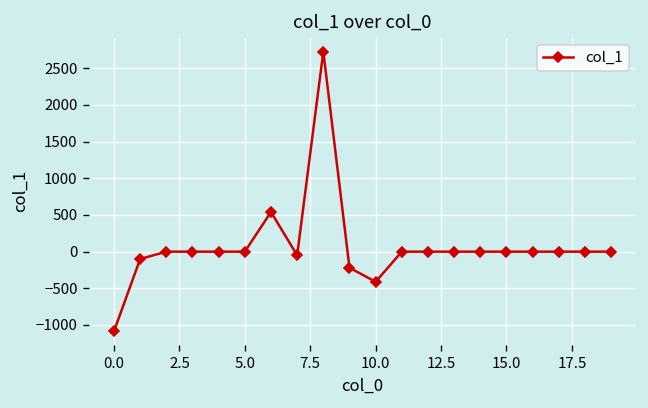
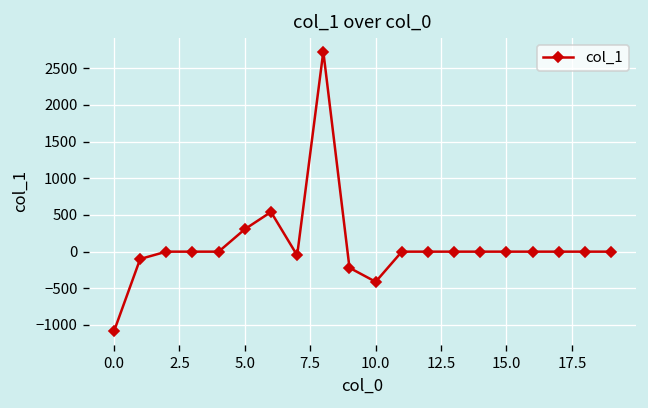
5.0: 0 -> 300
